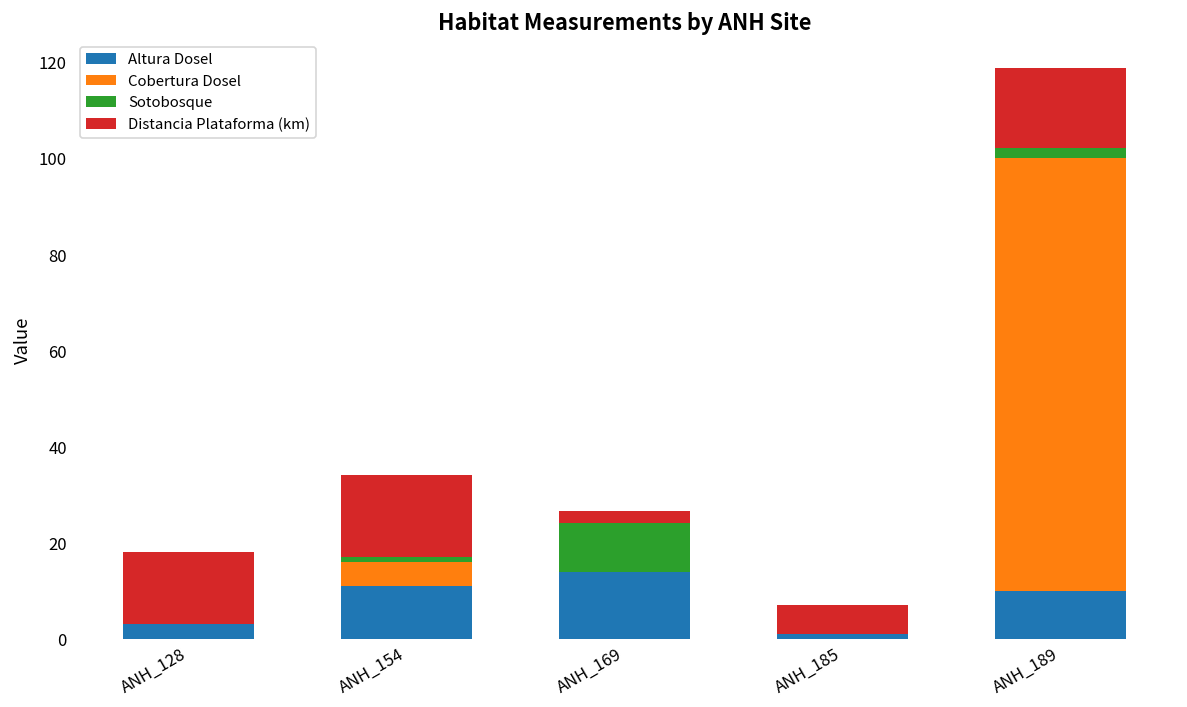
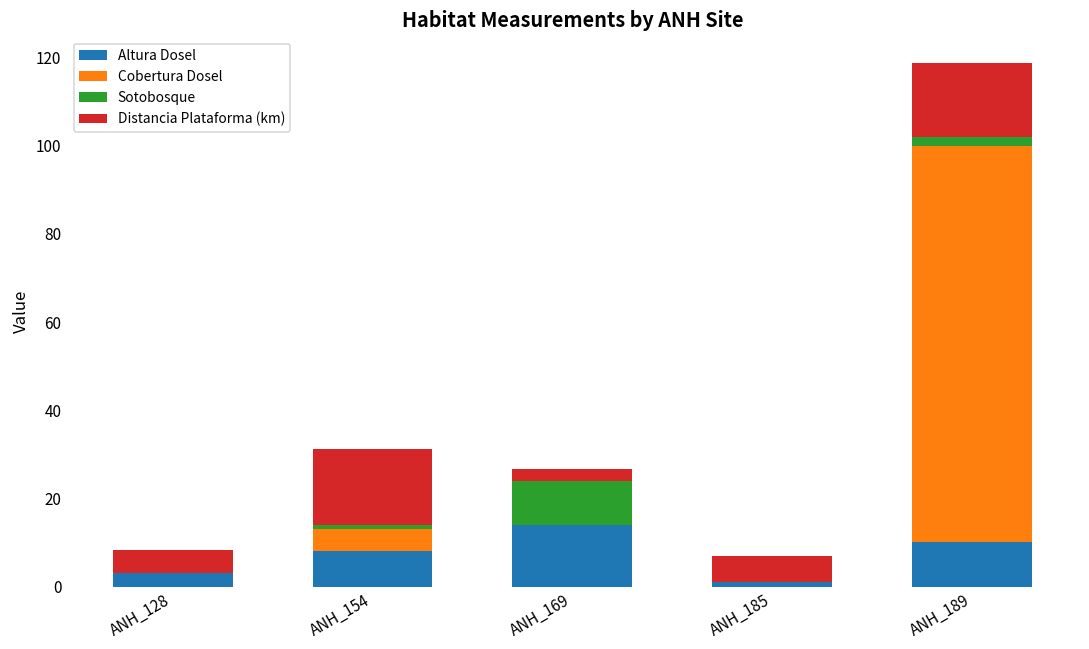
Distancia Plataforma (km), ANH_128: 15 -> 5
Altura Dosel, ANH_154: 11 -> 8
